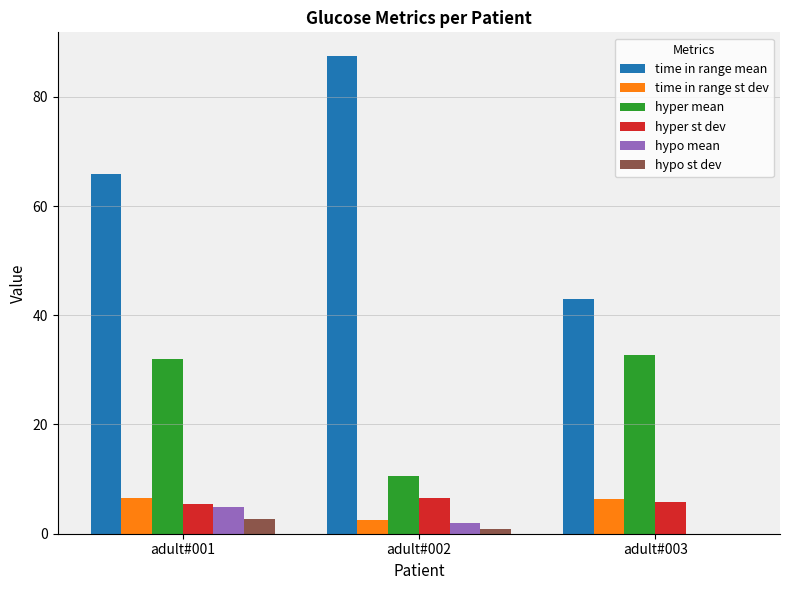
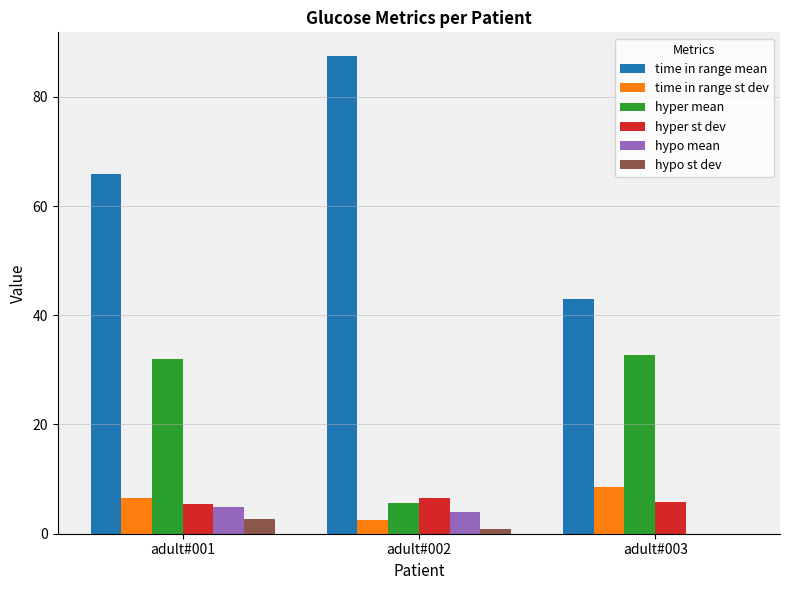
hyper mean, adult#002: 10 -> 6
hypo mean, adult#002: 2 -> 4
time in range st dev, adult#003: 6 -> 9
